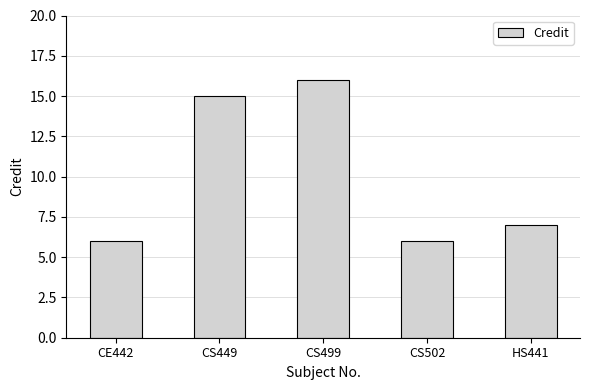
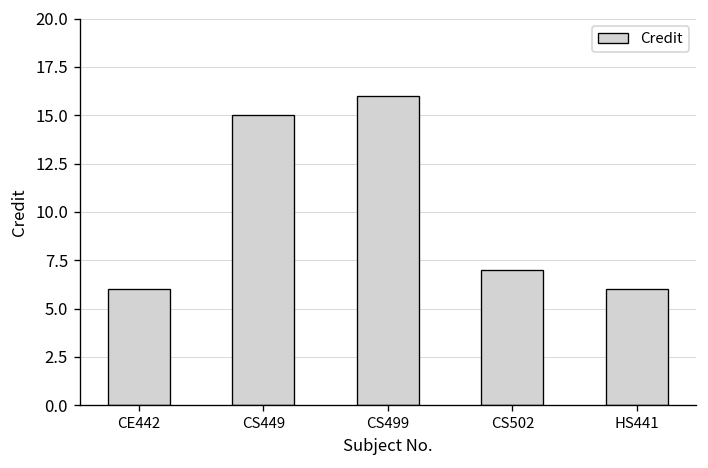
CS502: 6 -> 7
HS441: 7 -> 6
